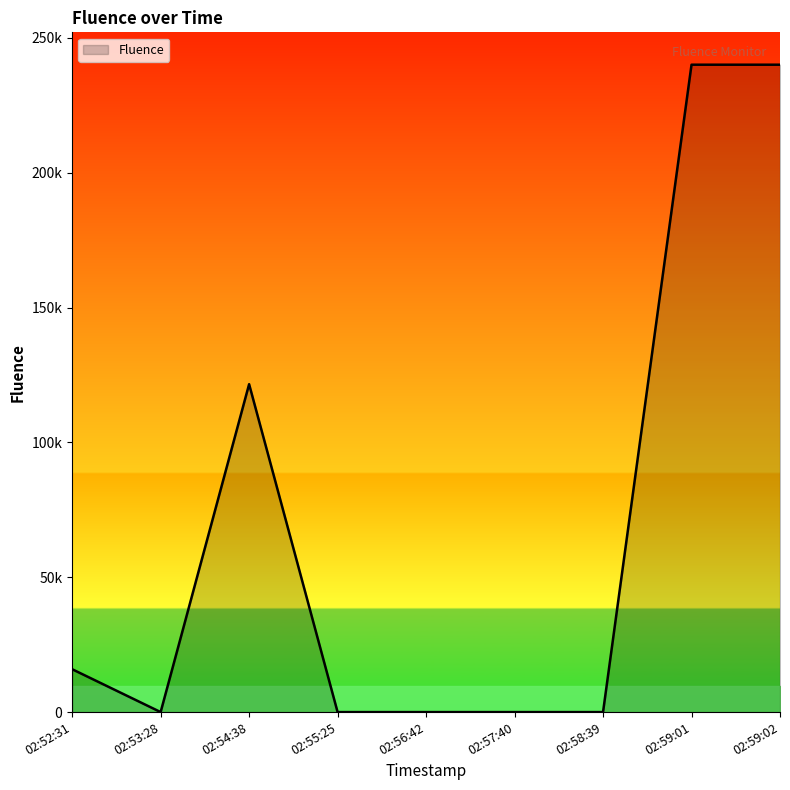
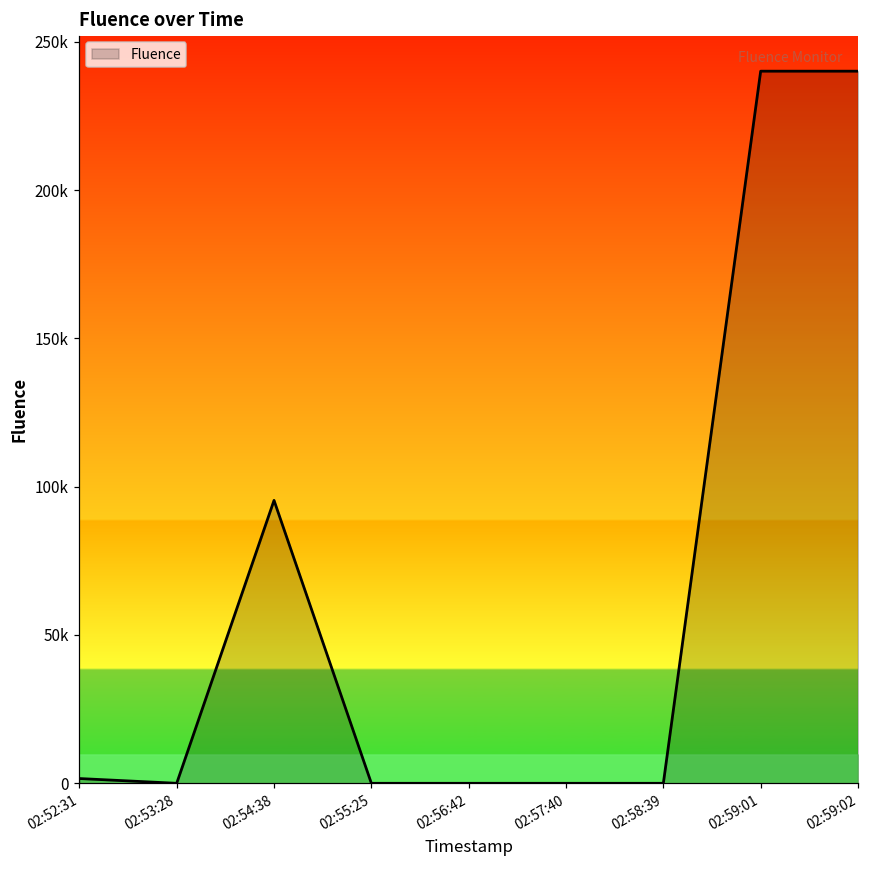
Fluence, 02:52:31: 16000 -> 2000
Fluence, 02:54:38: 122000 -> 95000
